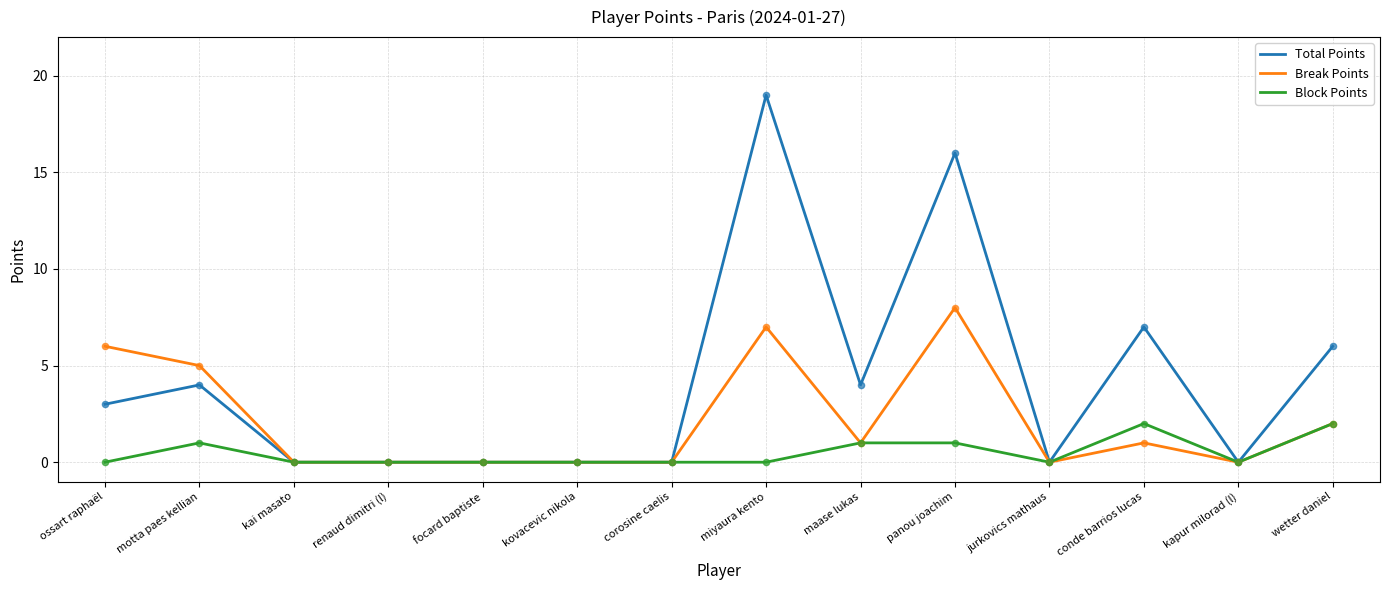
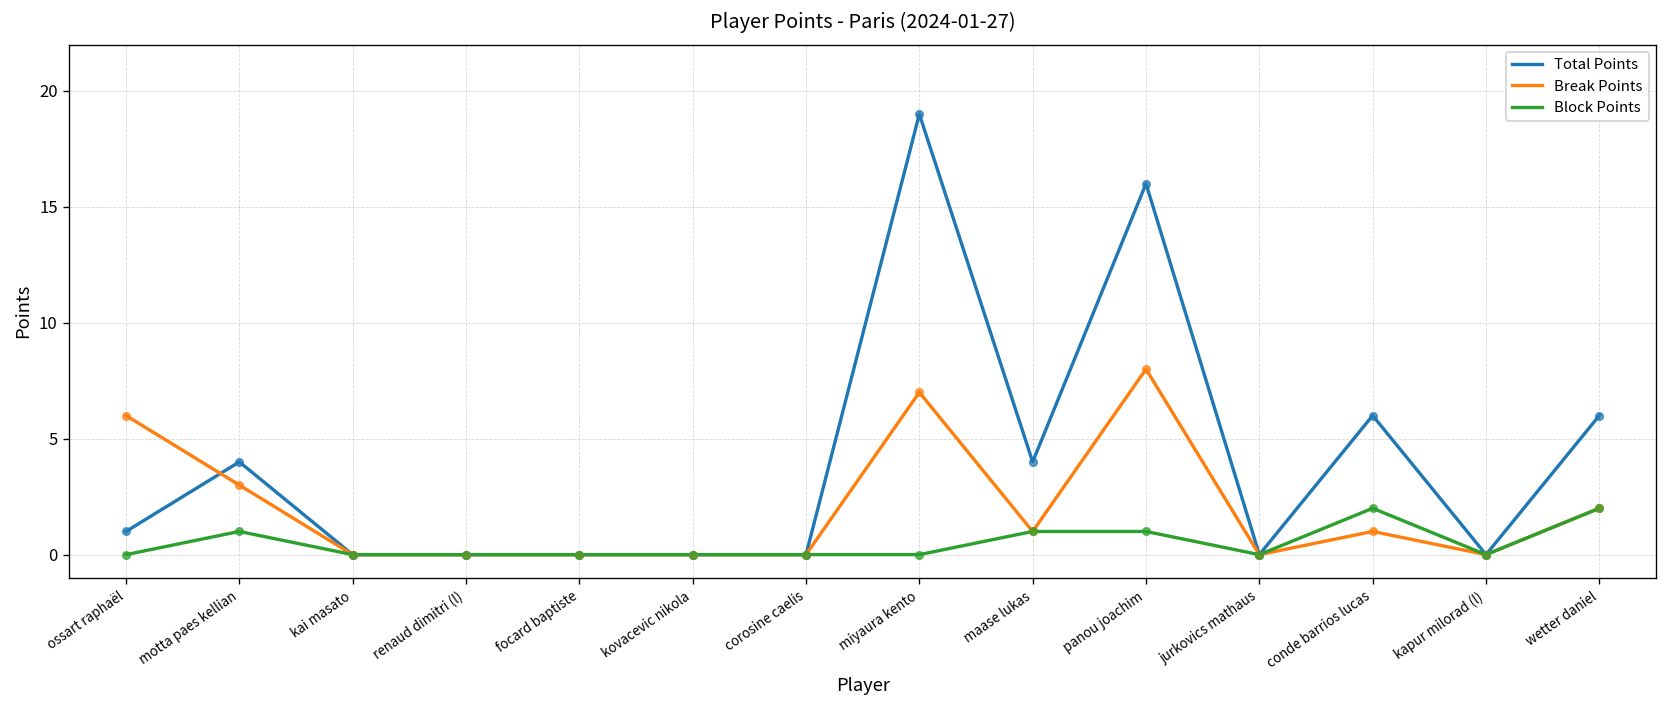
Total Points, ossart raphaël: 3 -> 1
Break Points, motta paes kellian: 5 -> 3
Total Points, conde barrios lucas: 7 -> 6
